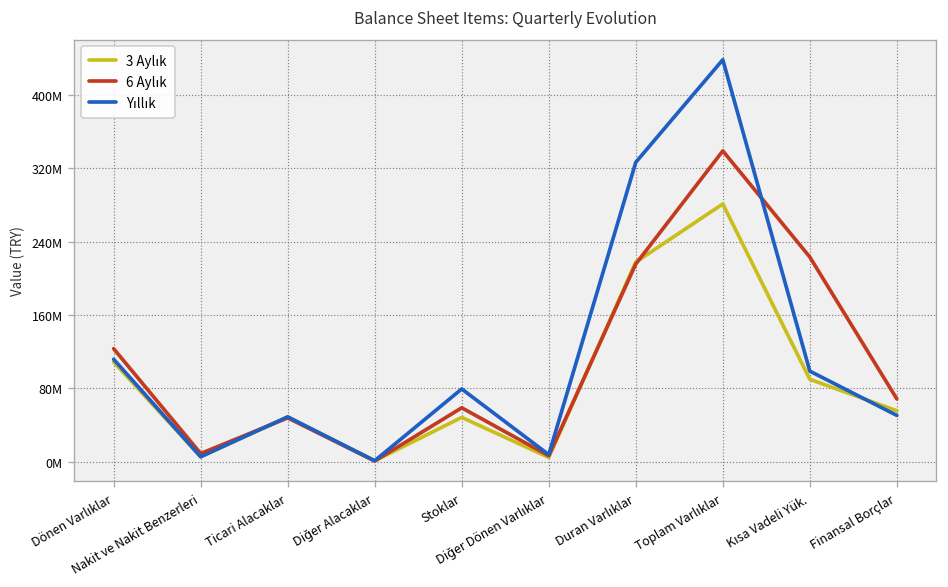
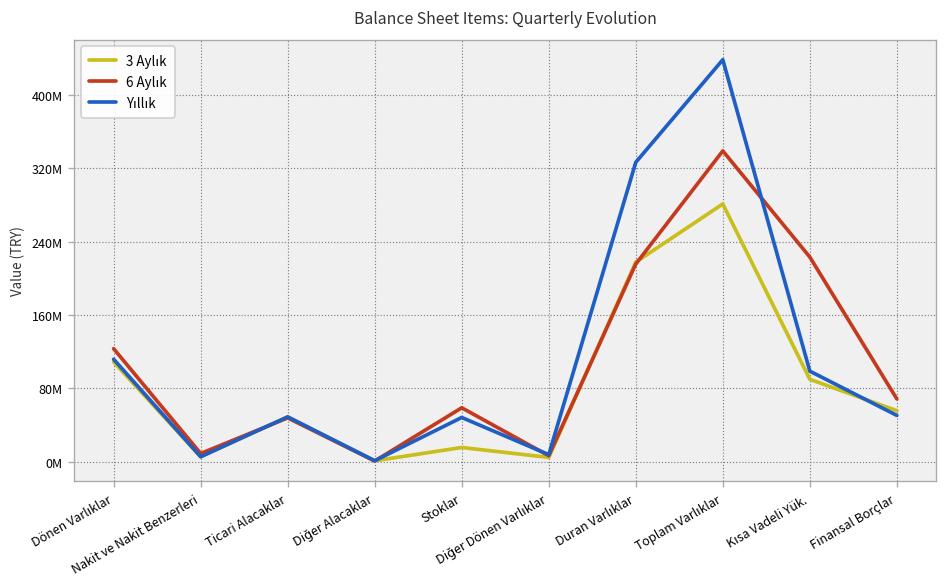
3 Aylık, Stoklar: 50000000 -> 20000000
Yıllık, Stoklar: 80000000 -> 50000000
